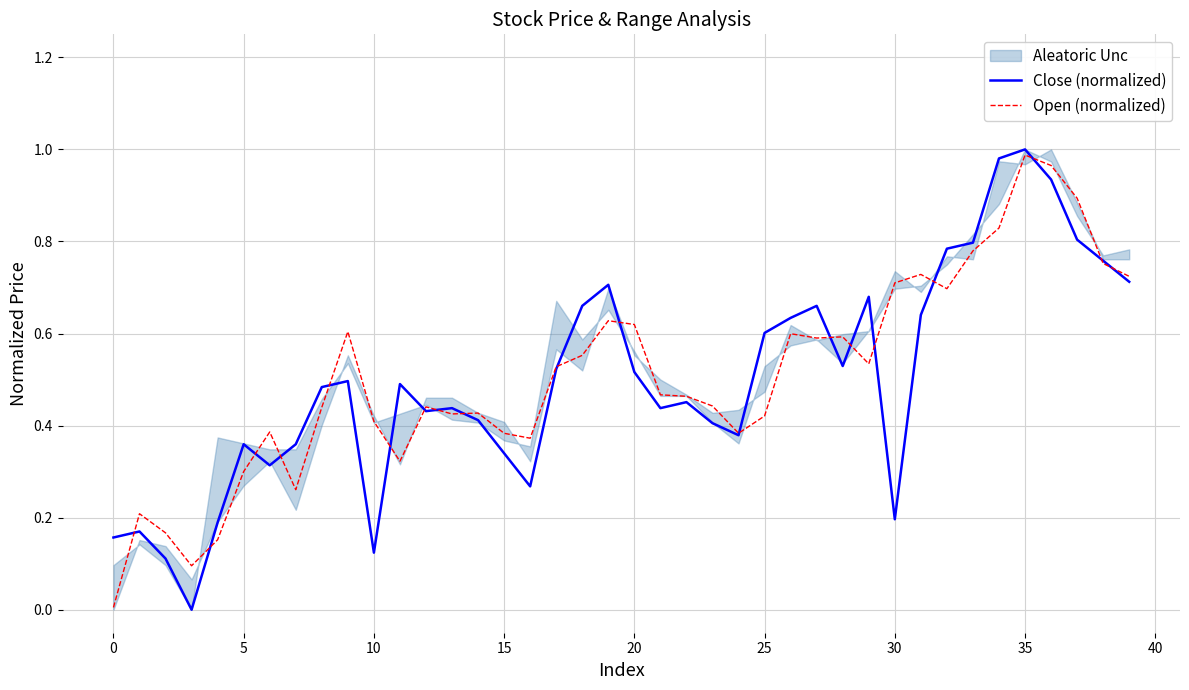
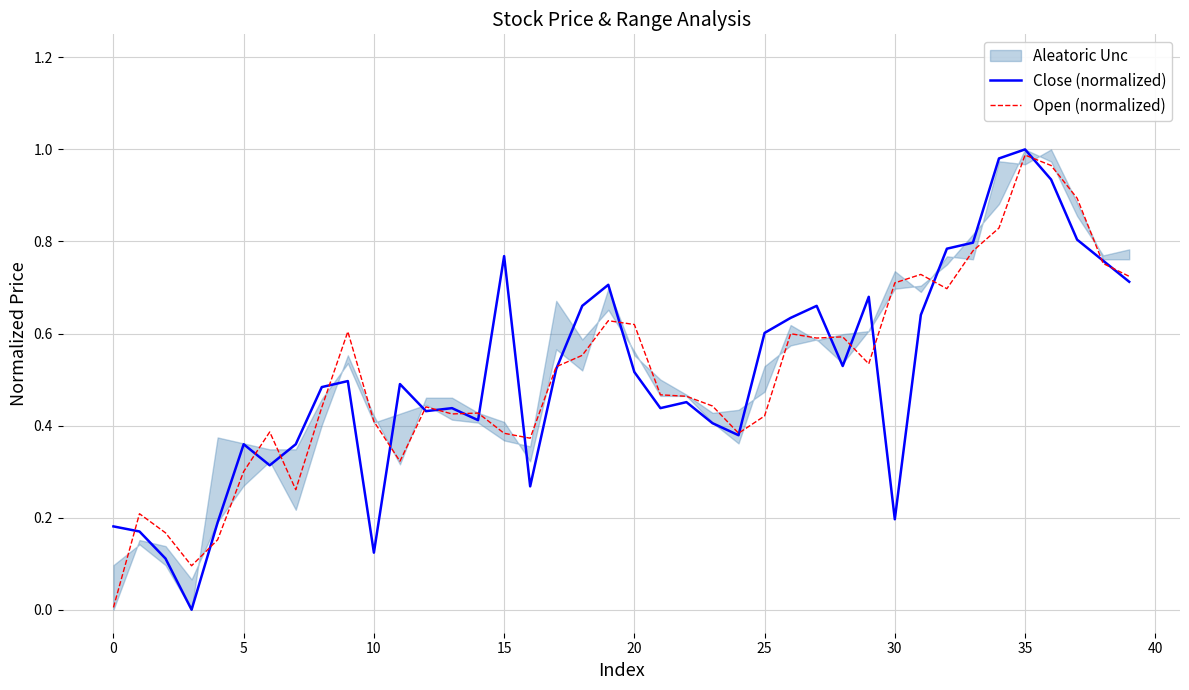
Close (normalized), 0: 0.16 -> 0.18
Close (normalized), 15: 0.34 -> 0.77
